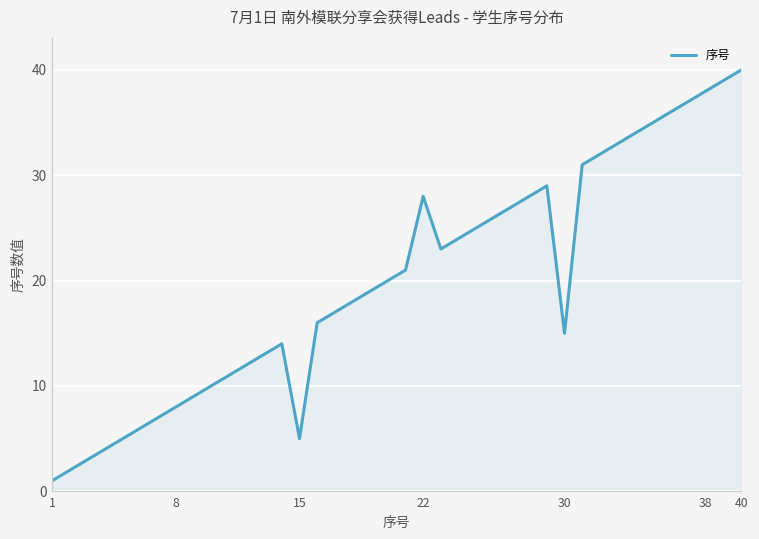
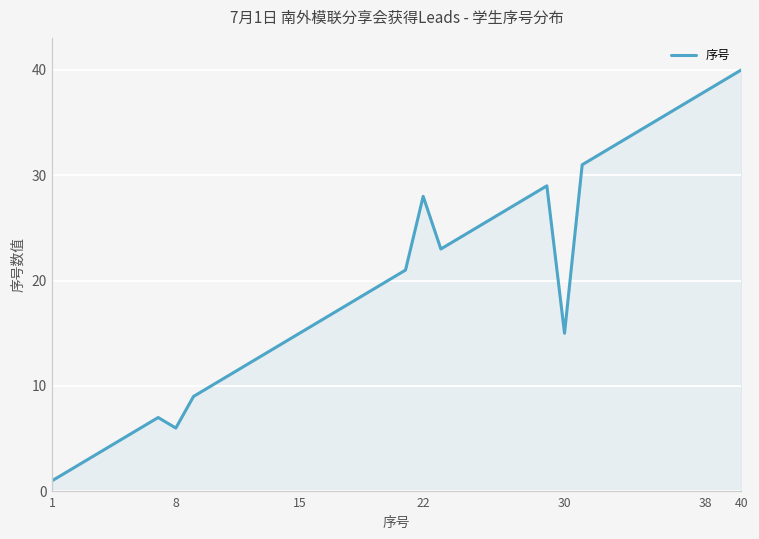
8: 8 -> 6
15: 5 -> 15
